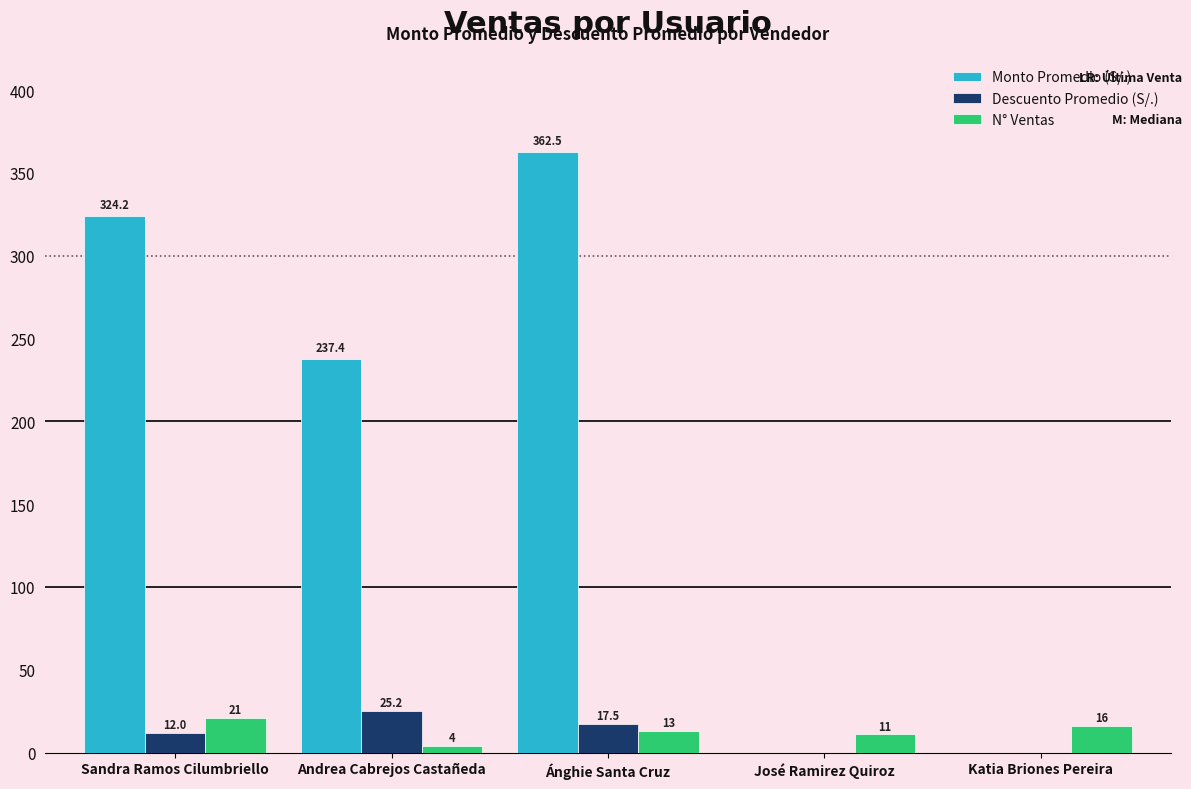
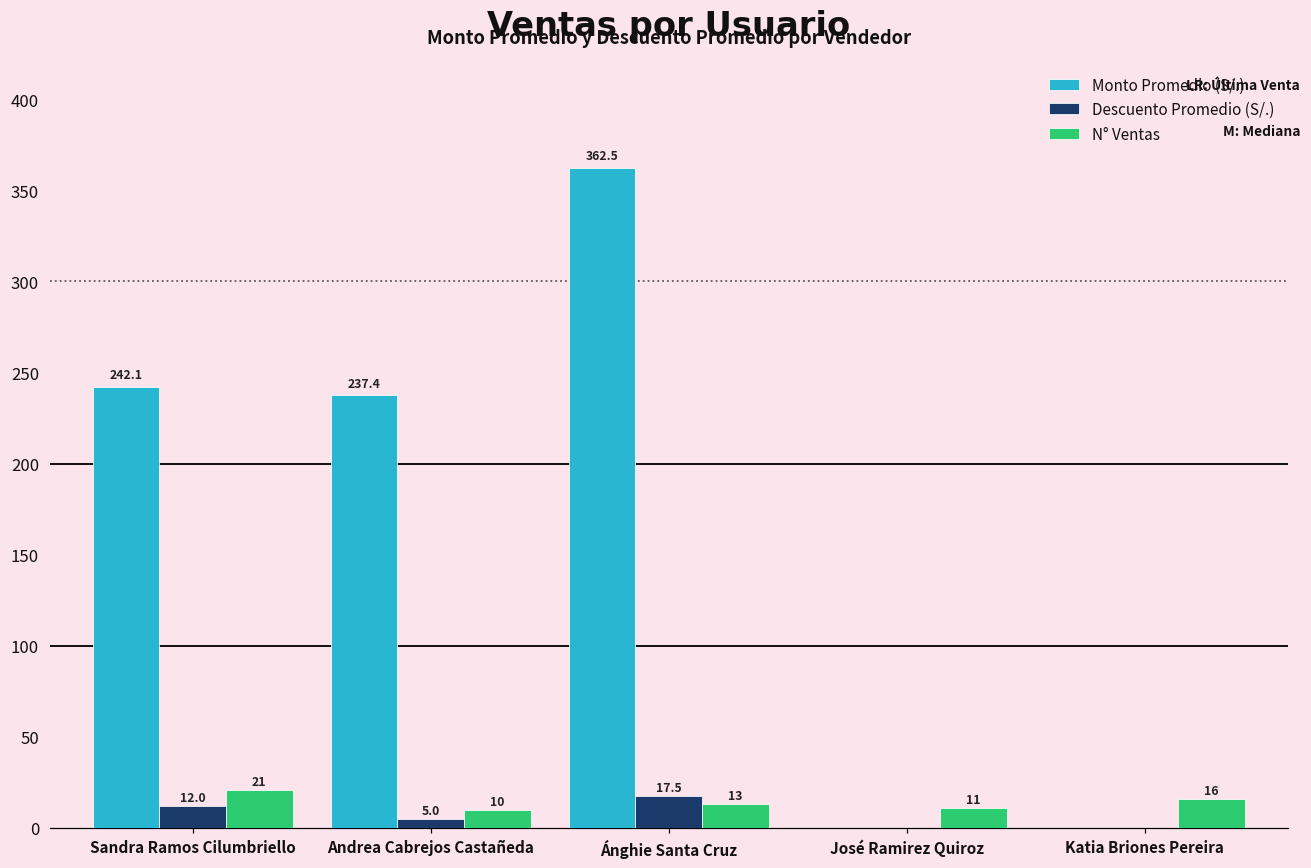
Monto Promedio (S/.), Sandra Ramos Cilumbriello: 324.2 -> 242.1
Descuento Promedio (S/.), Andrea Cabrejos Castañeda: 25.2 -> 5.0
N° Ventas, Andrea Cabrejos Castañeda: 4 -> 10
